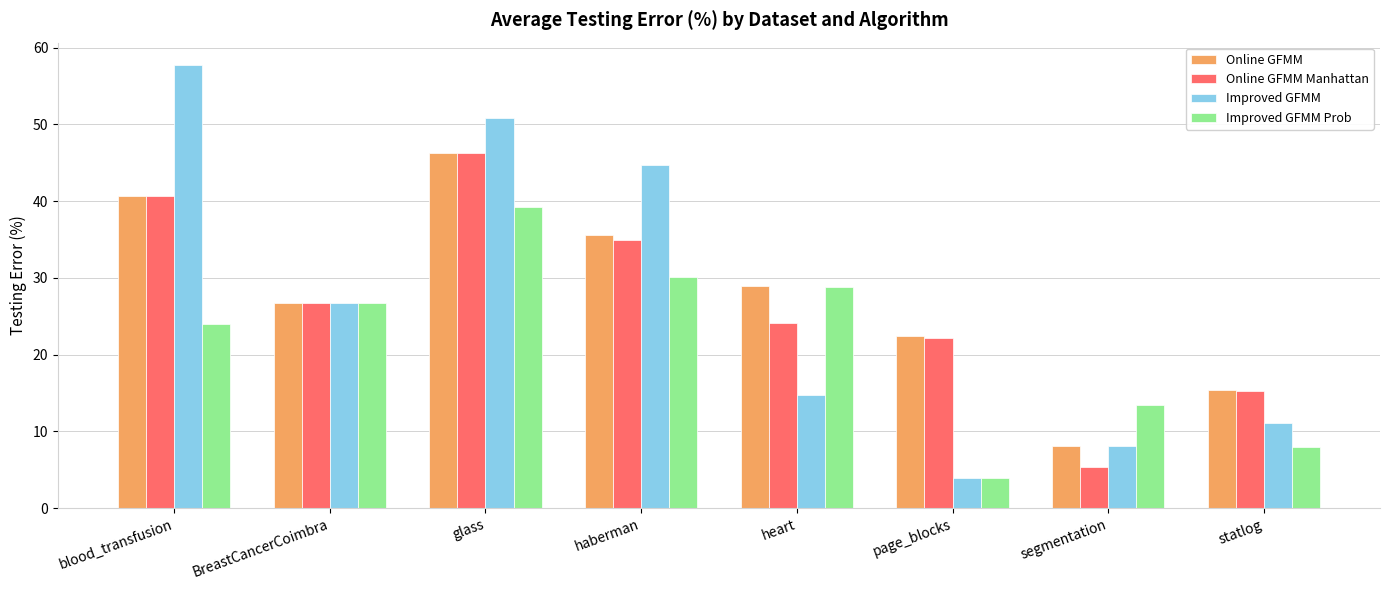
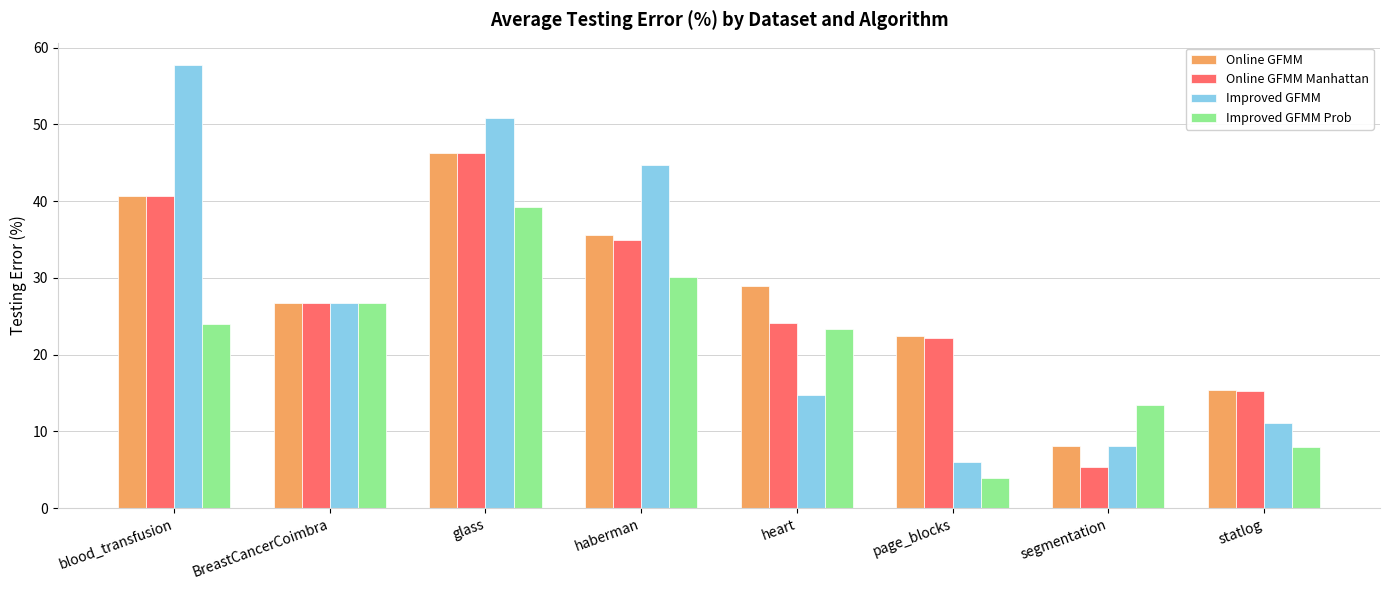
Improved GFMM Prob, heart: 29 -> 23
Improved GFMM, page_blocks: 4 -> 6
